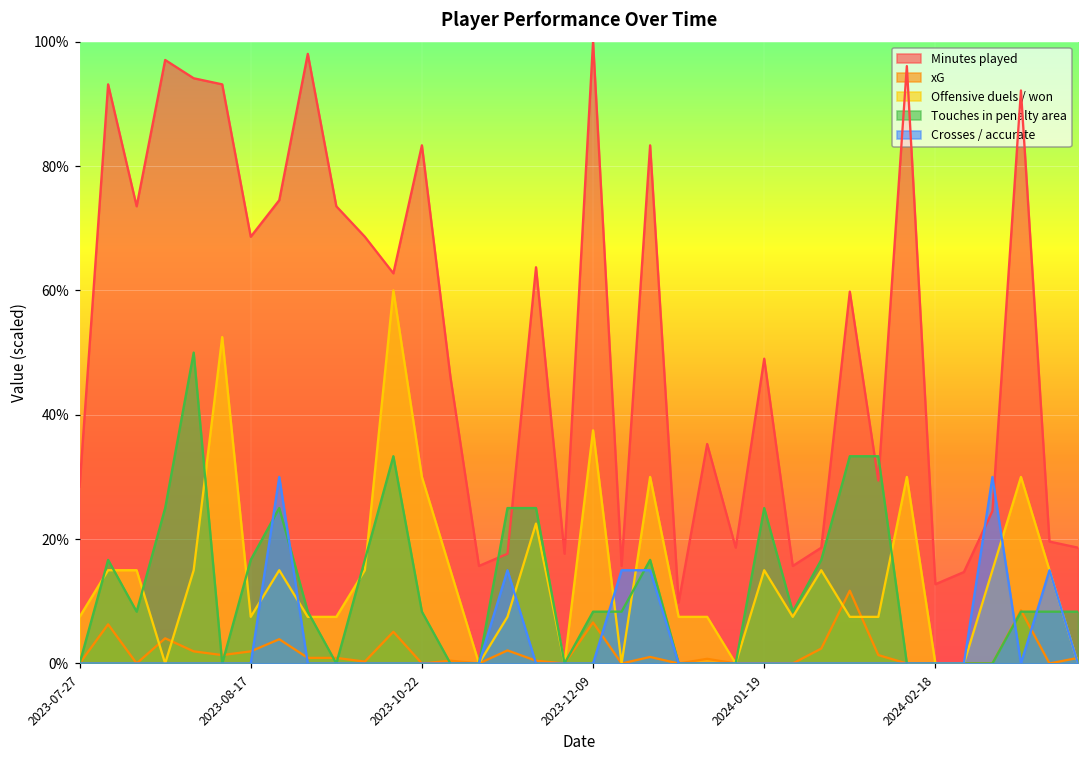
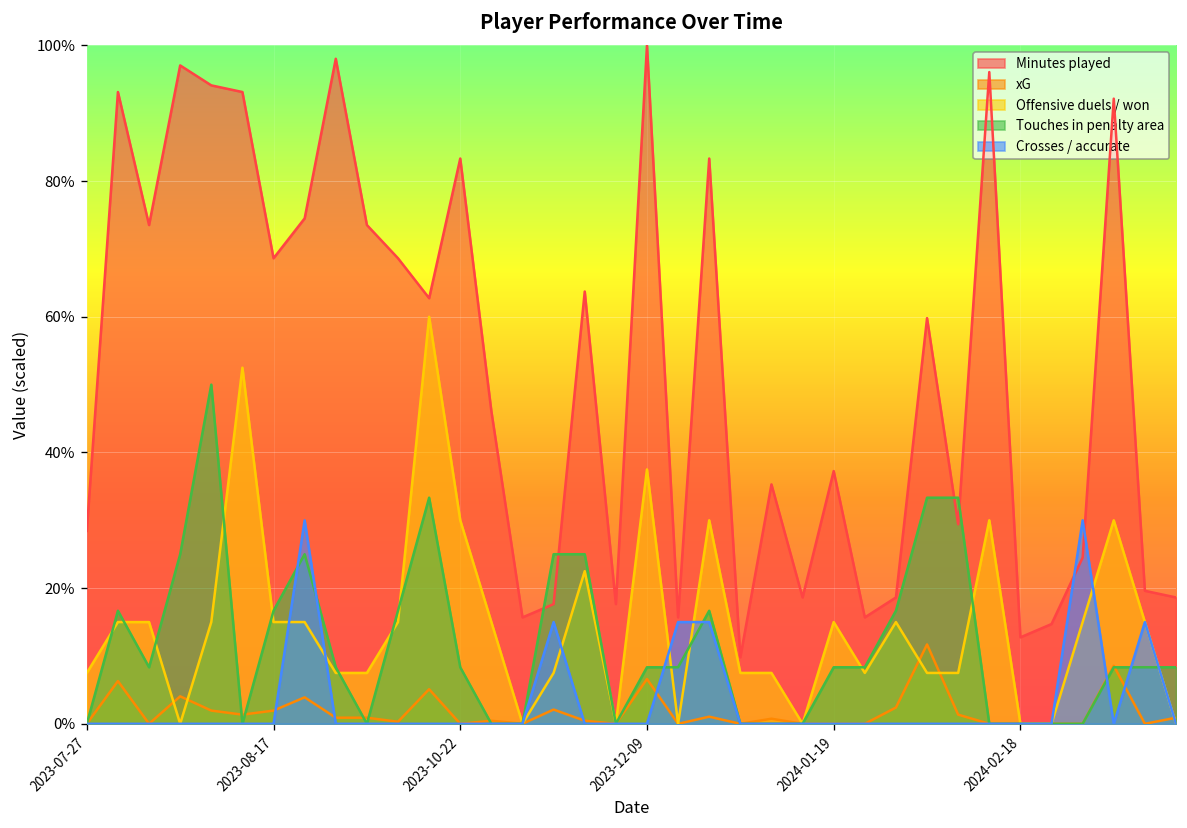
Offensive duels / won, 2023-08-17: 8% -> 15%
Minutes played, 2024-01-19: 49% -> 37%
Touches in penalty area, 2024-01-19: 25% -> 8%
